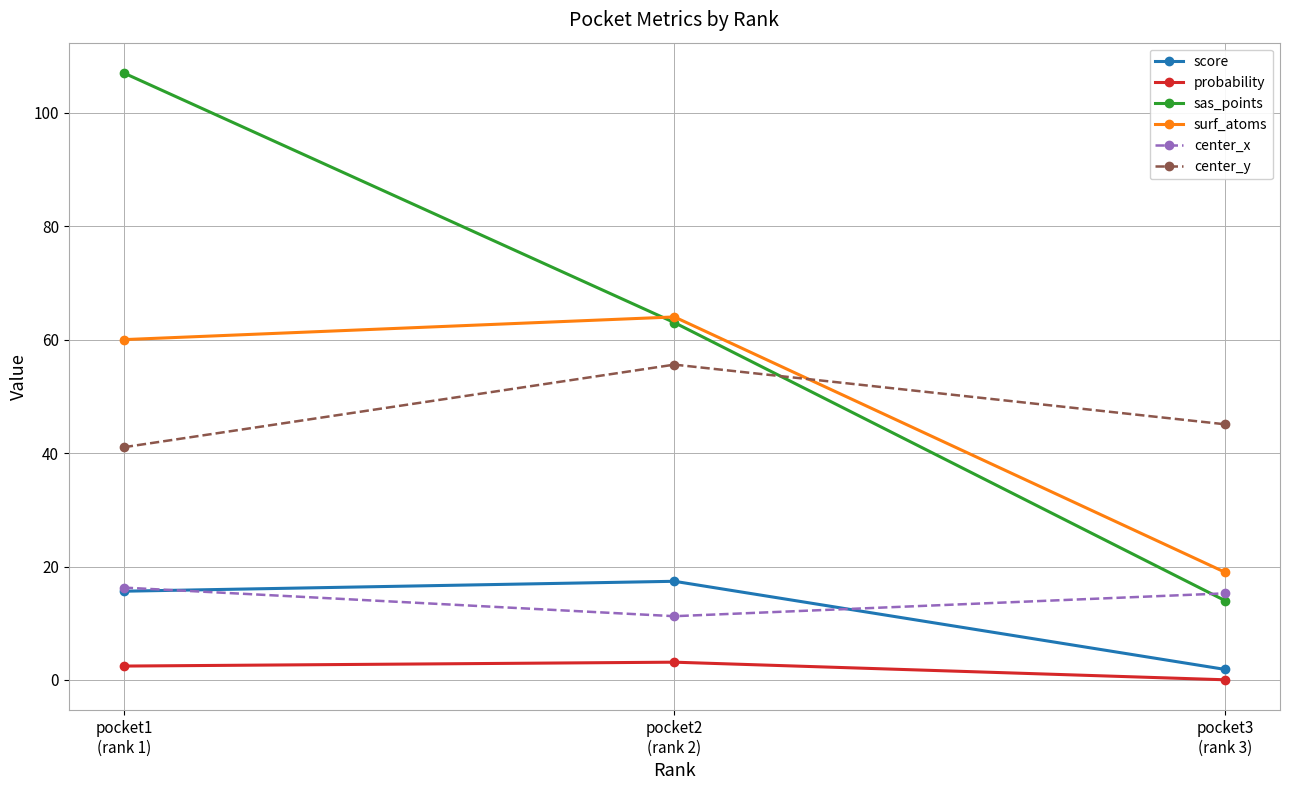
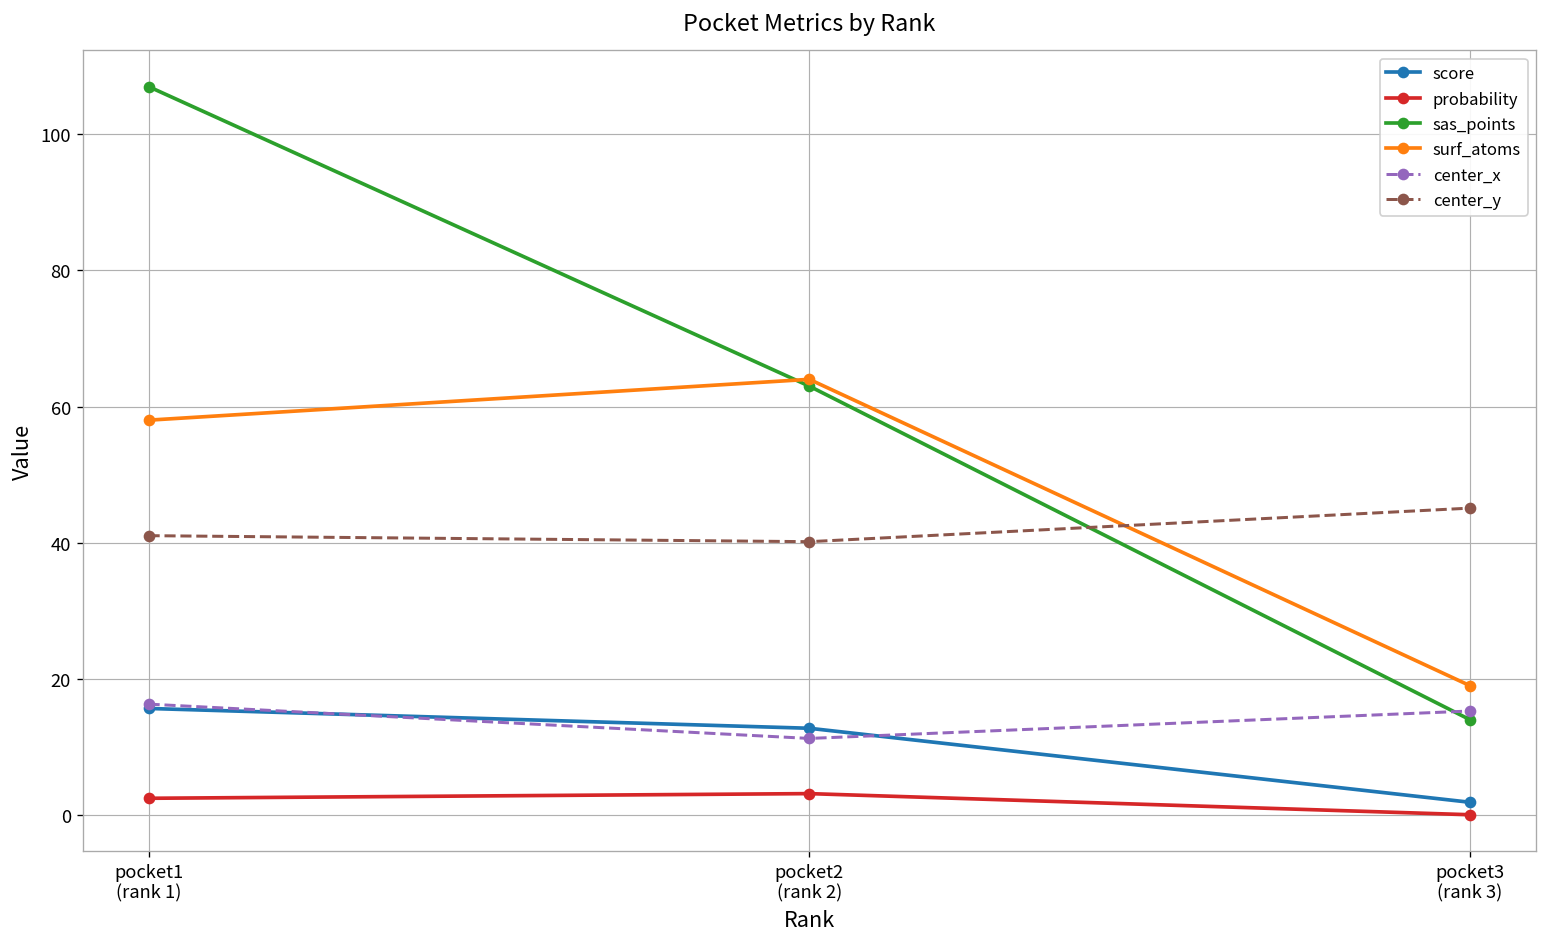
surf_atoms, pocket1 (rank 1): 60 -> 58
score, pocket2 (rank 2): 17 -> 13
center_y, pocket2 (rank 2): 56 -> 40
